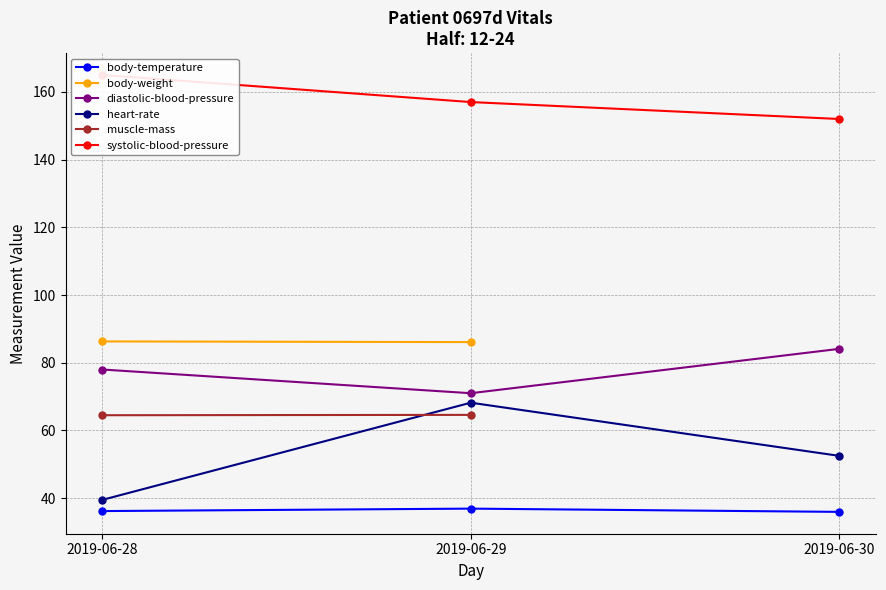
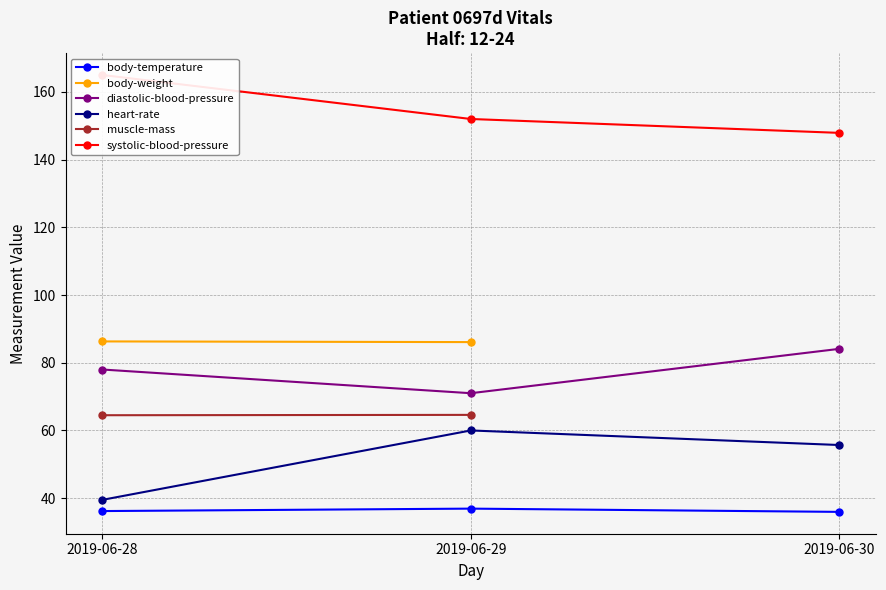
heart-rate, 2019-06-29: 68 -> 60
systolic-blood-pressure, 2019-06-29: 157 -> 152
heart-rate, 2019-06-30: 53 -> 56
systolic-blood-pressure, 2019-06-30: 152 -> 148
